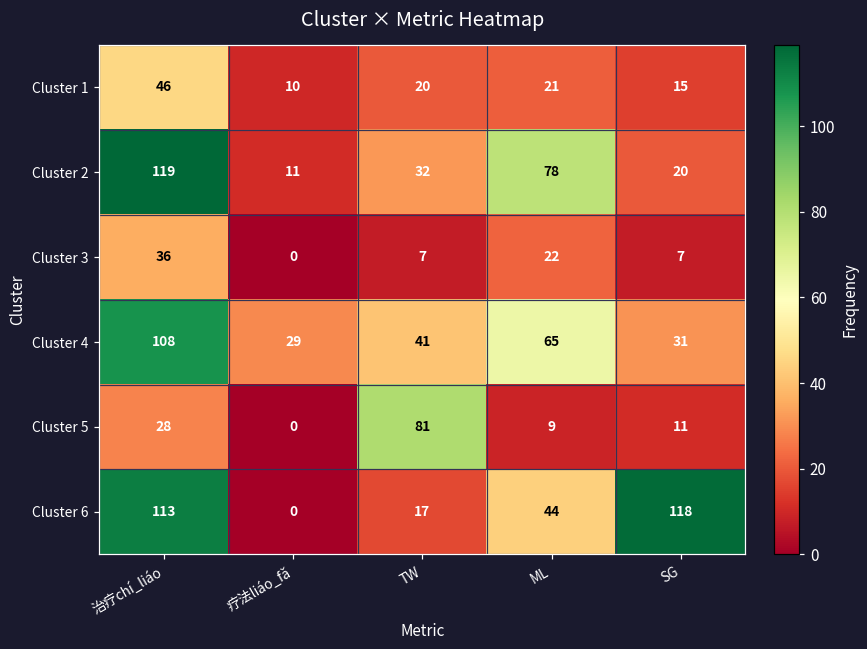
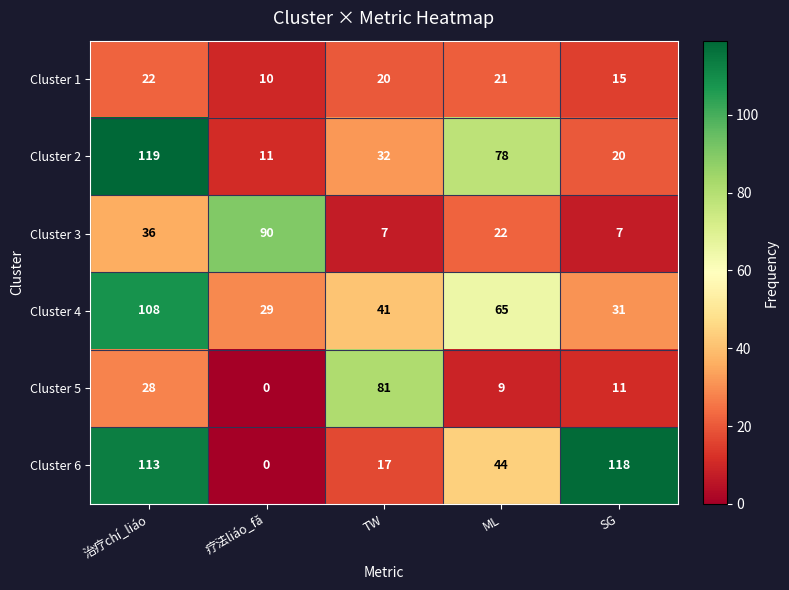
Cluster 1, 治疗chí_liáo: 46 -> 22
Cluster 3, 疗法liáo_fǎ: 0 -> 90
